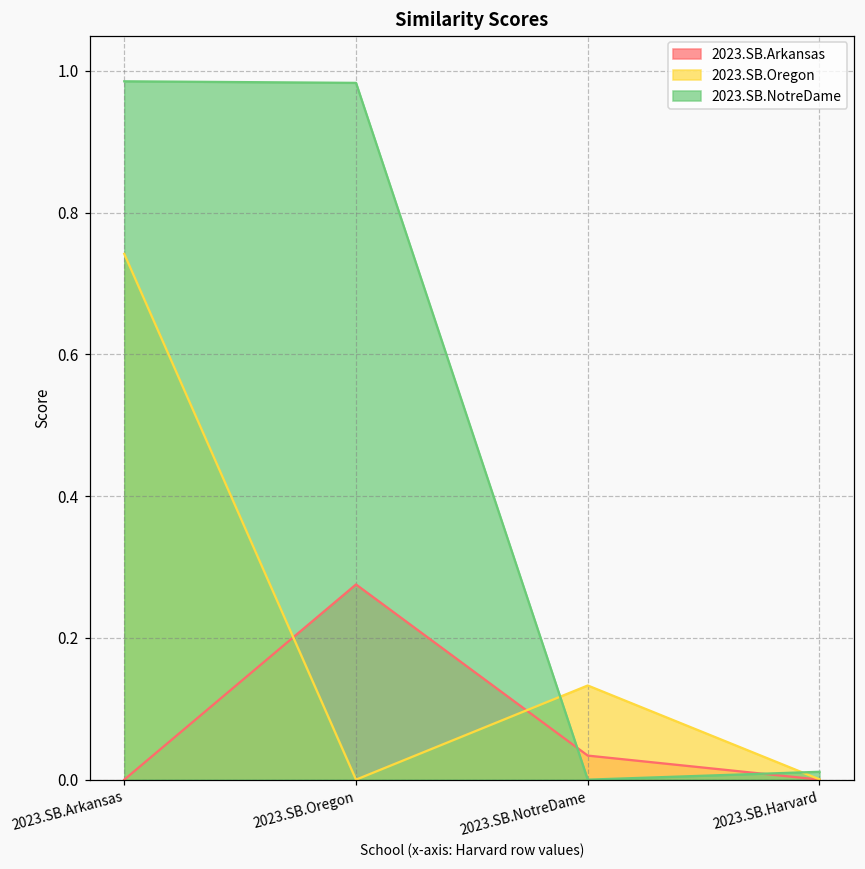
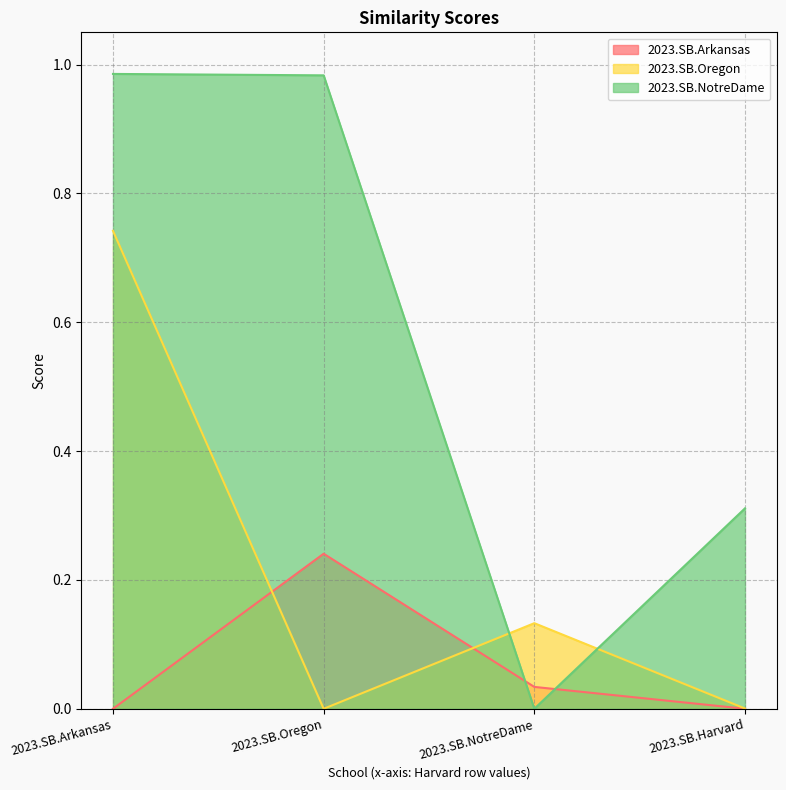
2023.SB.Arkansas, 2023.SB.Oregon: 0.28 -> 0.24
2023.SB.NotreDame, 2023.SB.Harvard: 0.01 -> 0.31
